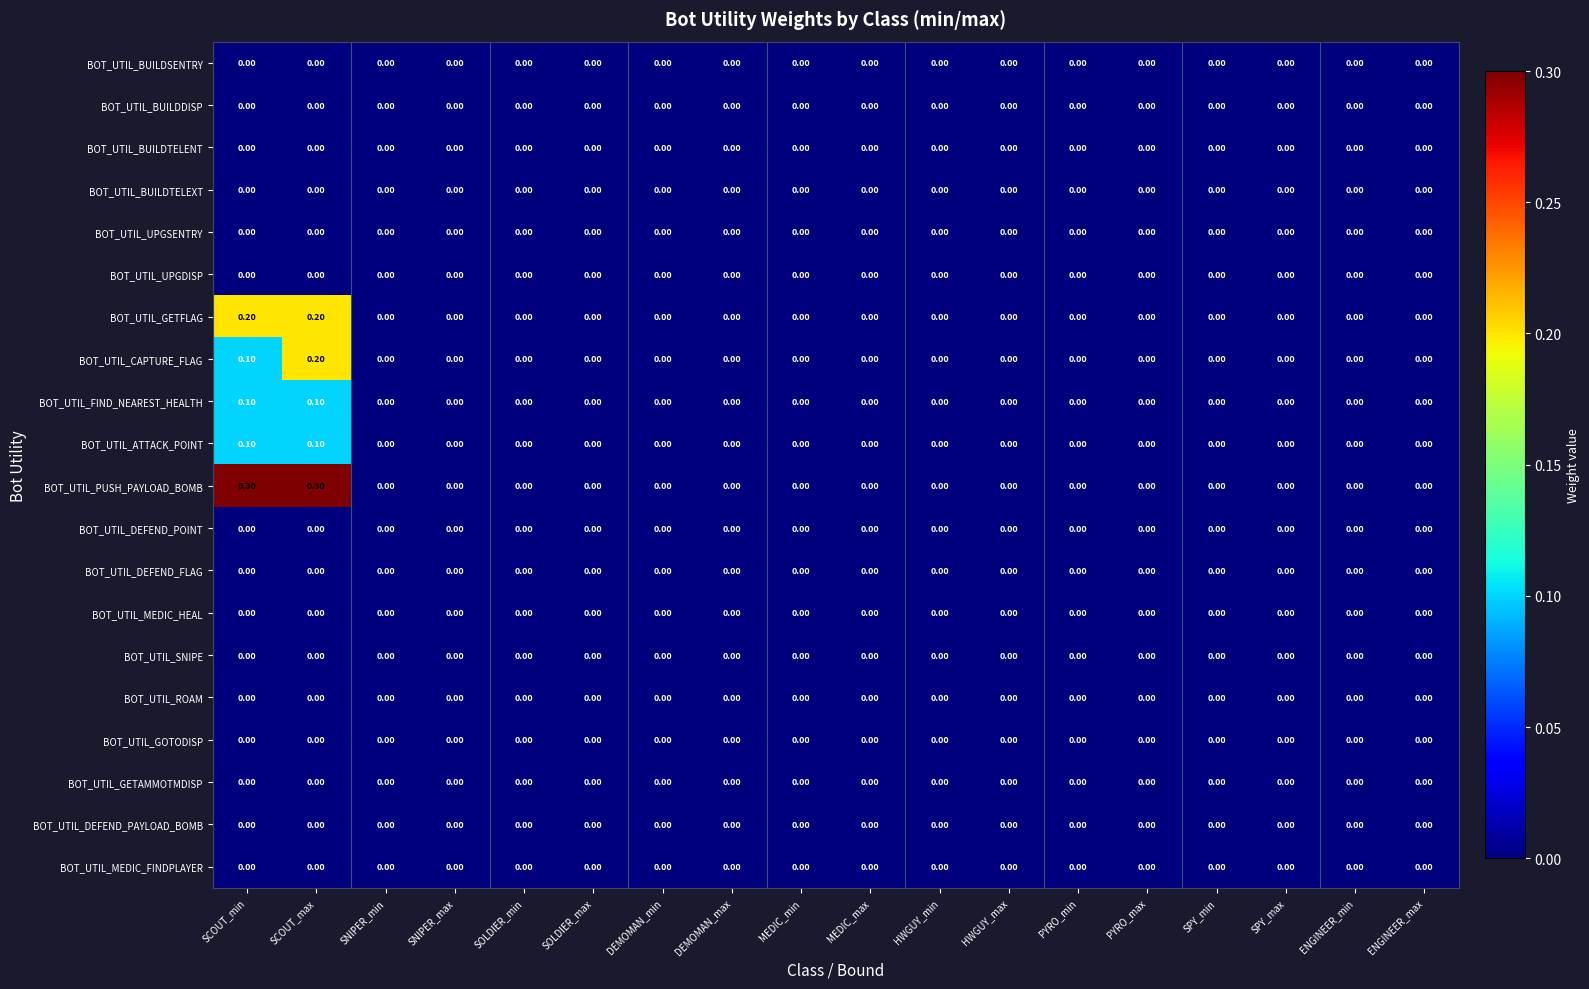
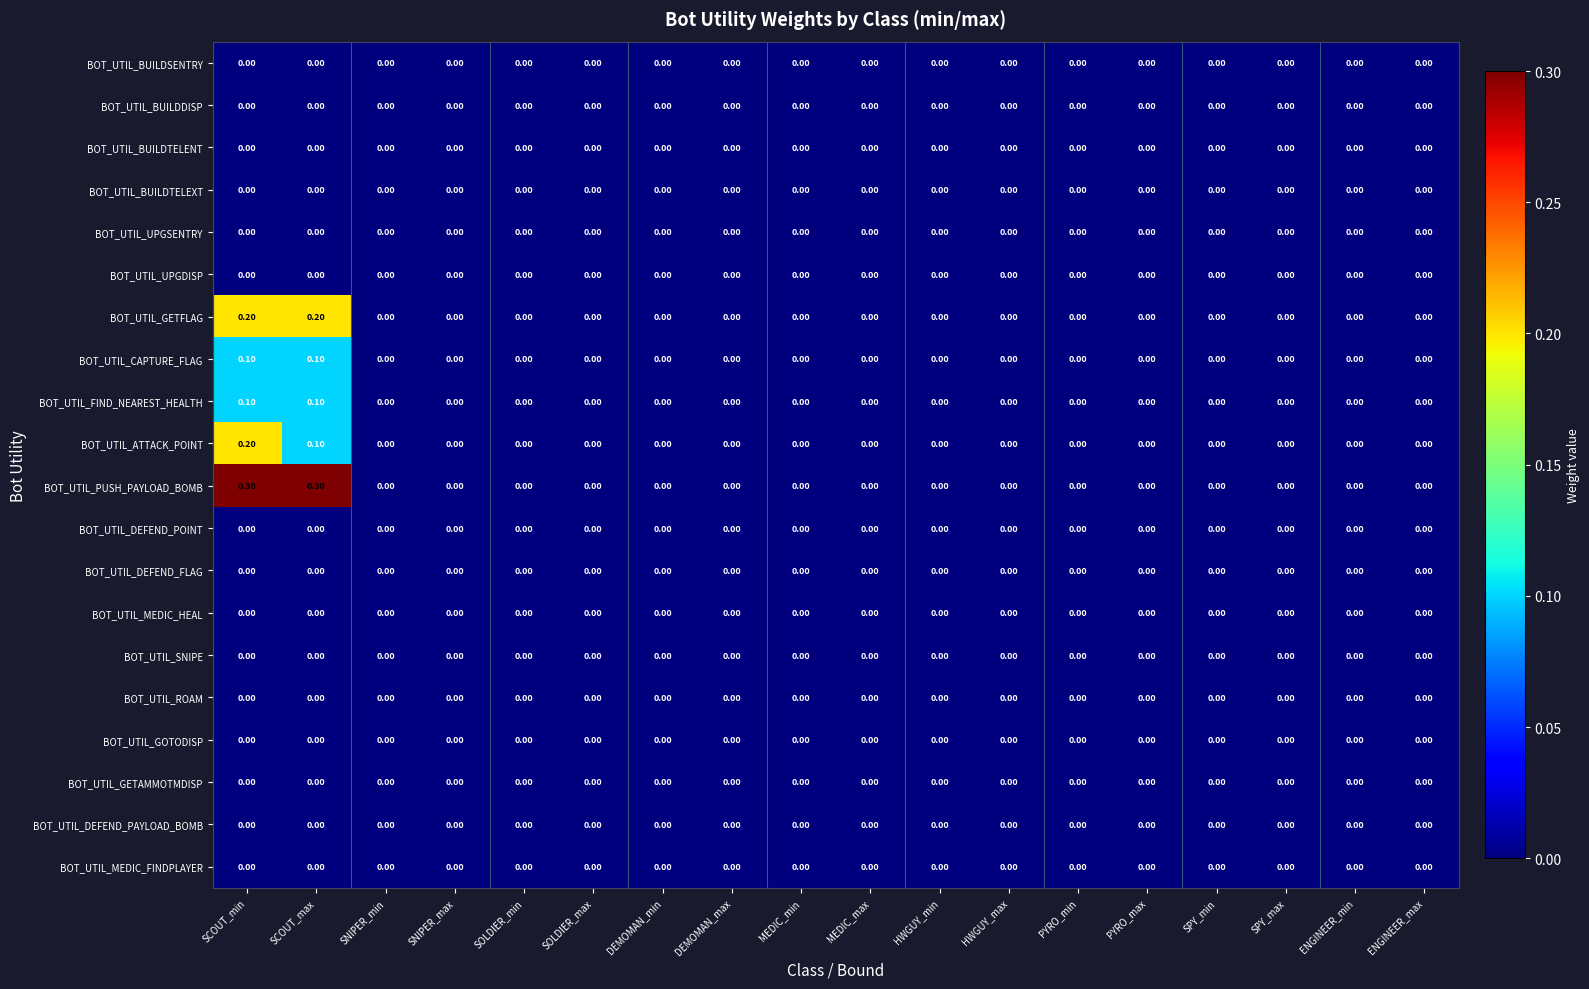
BOT_UTIL_CAPTURE_FLAG, SCOUT_max: 0.20 -> 0.10
BOT_UTIL_ATTACK_POINT, SCOUT_min: 0.10 -> 0.20
